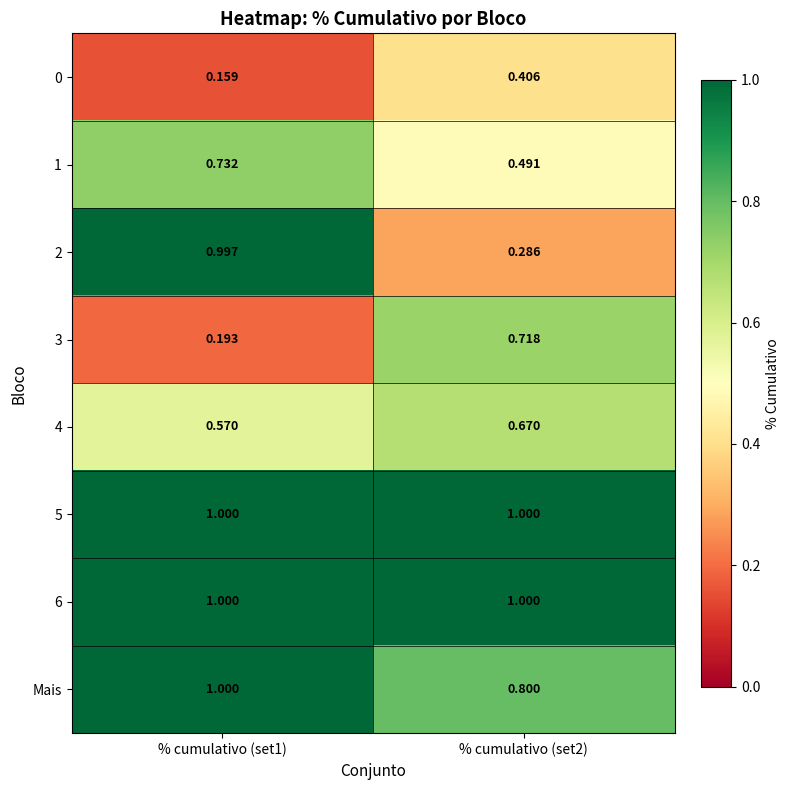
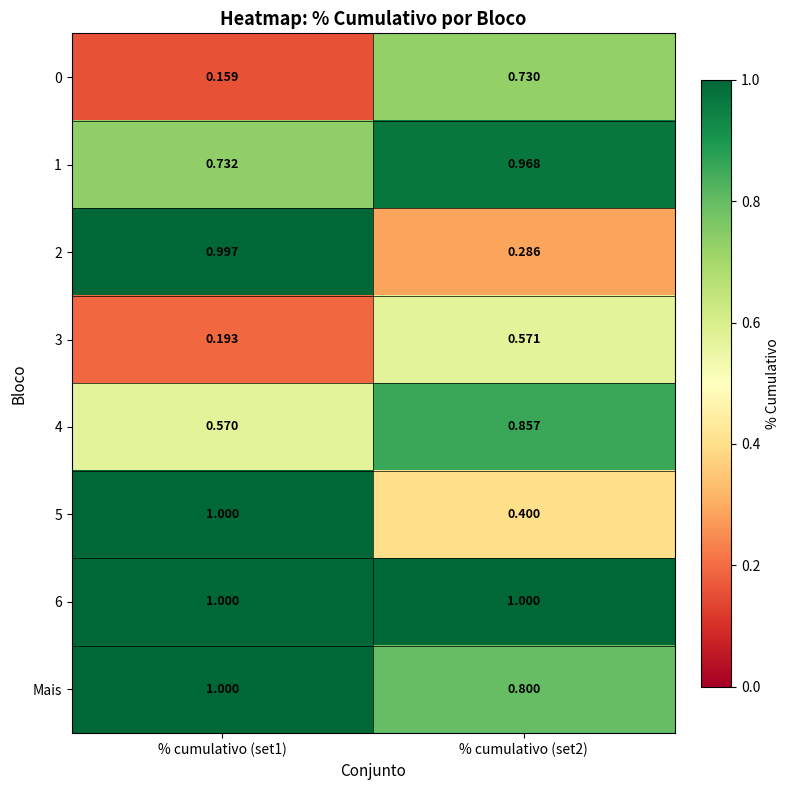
0, % cumulativo (set2): 0.406 -> 0.730
1, % cumulativo (set2): 0.491 -> 0.968
3, % cumulativo (set2): 0.718 -> 0.571
4, % cumulativo (set2): 0.670 -> 0.857
5, % cumulativo (set2): 1.000 -> 0.400
